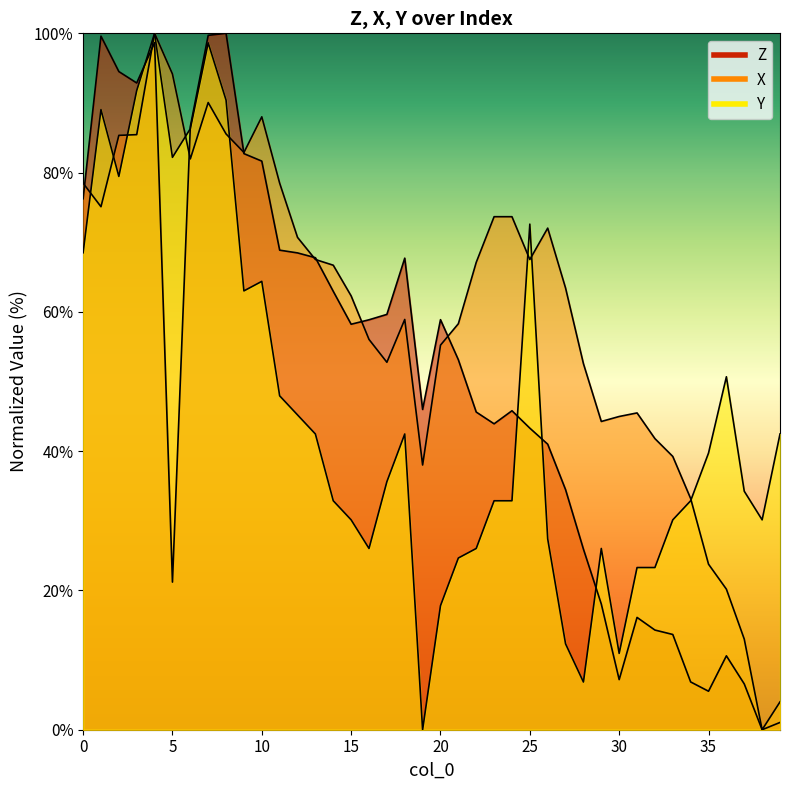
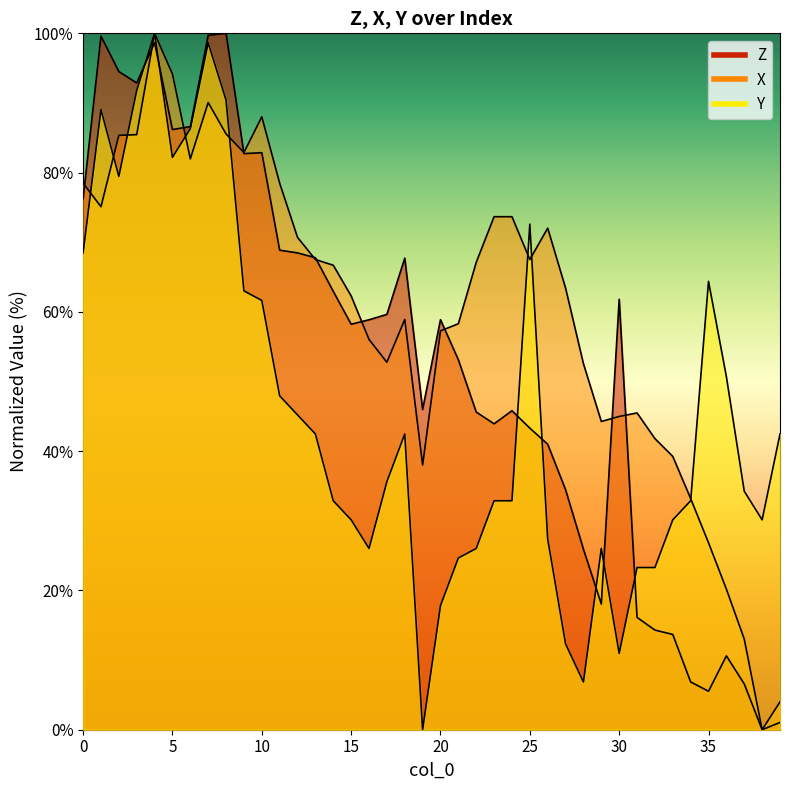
Z, 5: 21% -> 86%
Z, 10: 82% -> 83%
Y, 10: 64% -> 62%
X, 20: 55% -> 57%
Z, 30: 7% -> 62%
X, 35: 24% -> 27%
Y, 35: 40% -> 64%
